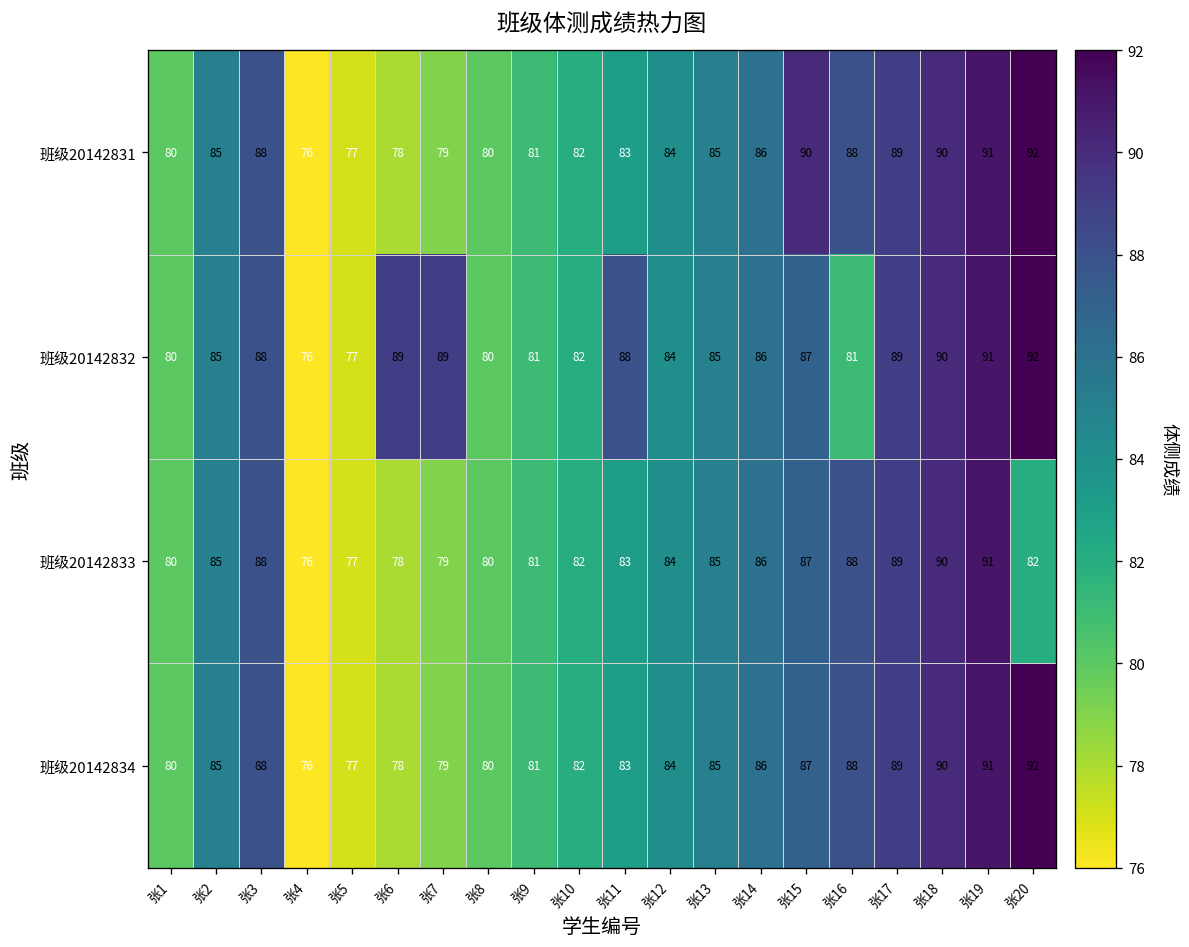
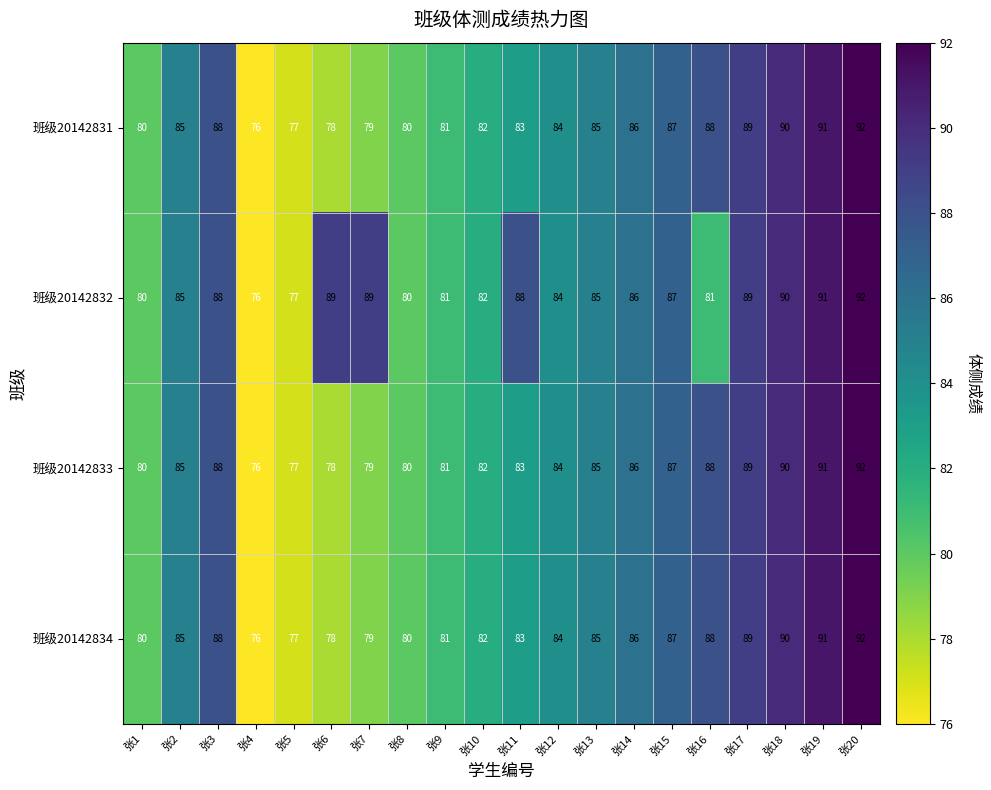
班级20142831, 张15: 90 -> 87
班级20142833, 张20: 82 -> 92
